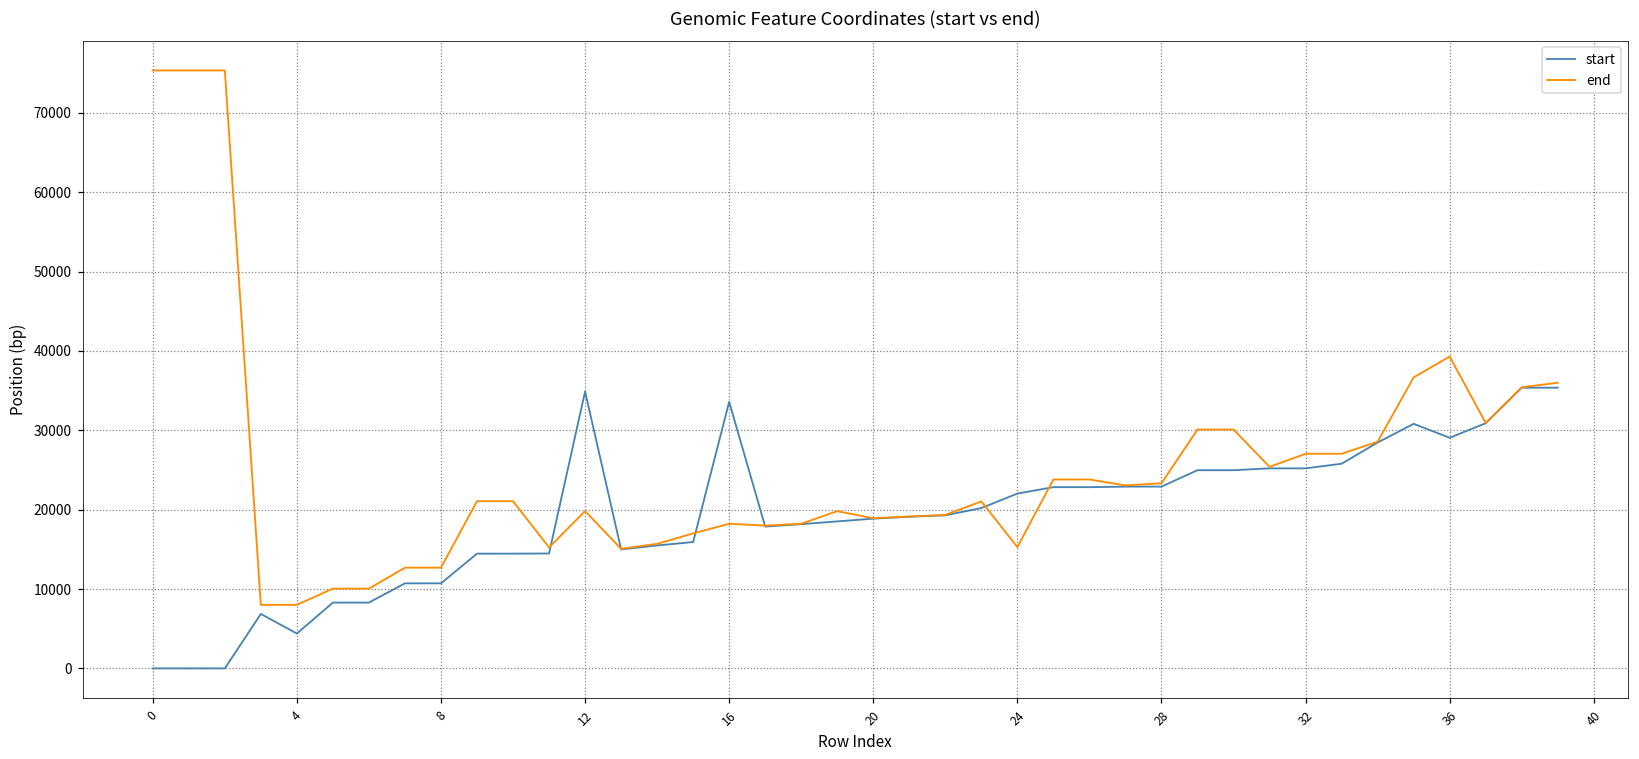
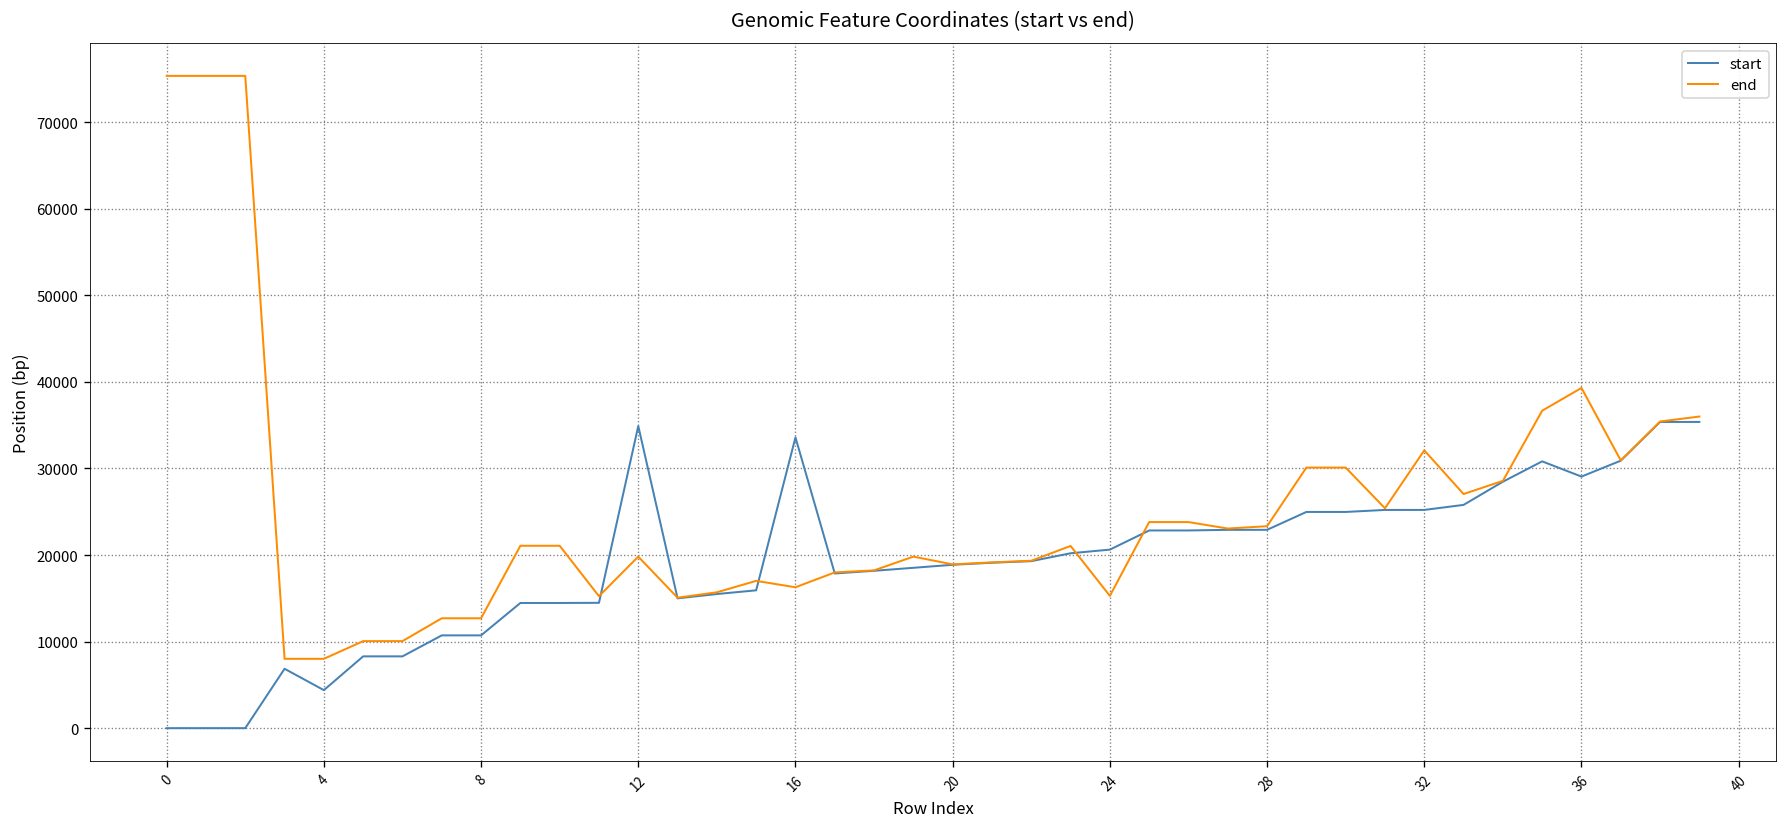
end, 16: 18000 -> 16000
start, 24: 22000 -> 21000
end, 32: 27000 -> 32000
